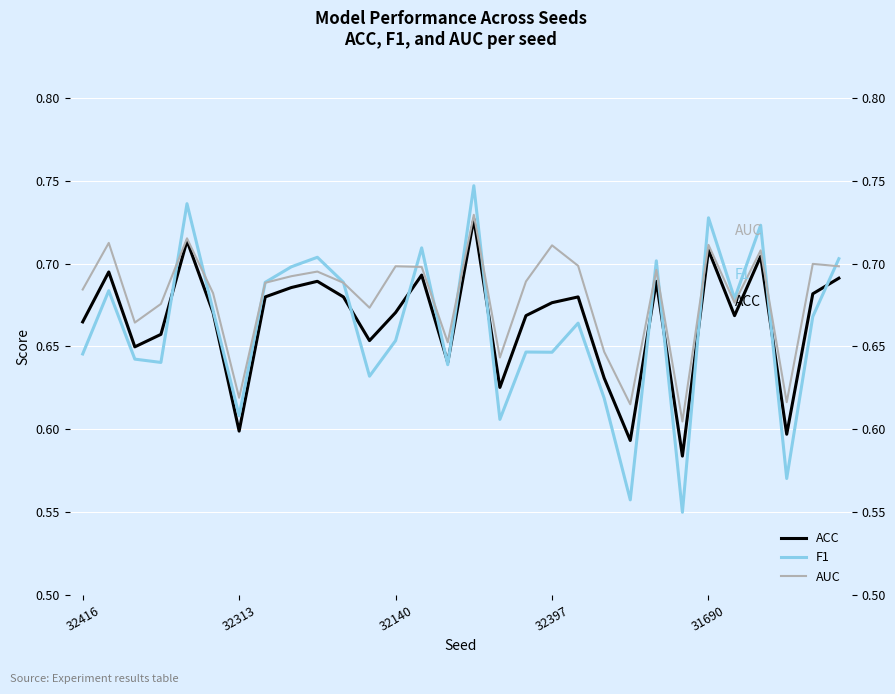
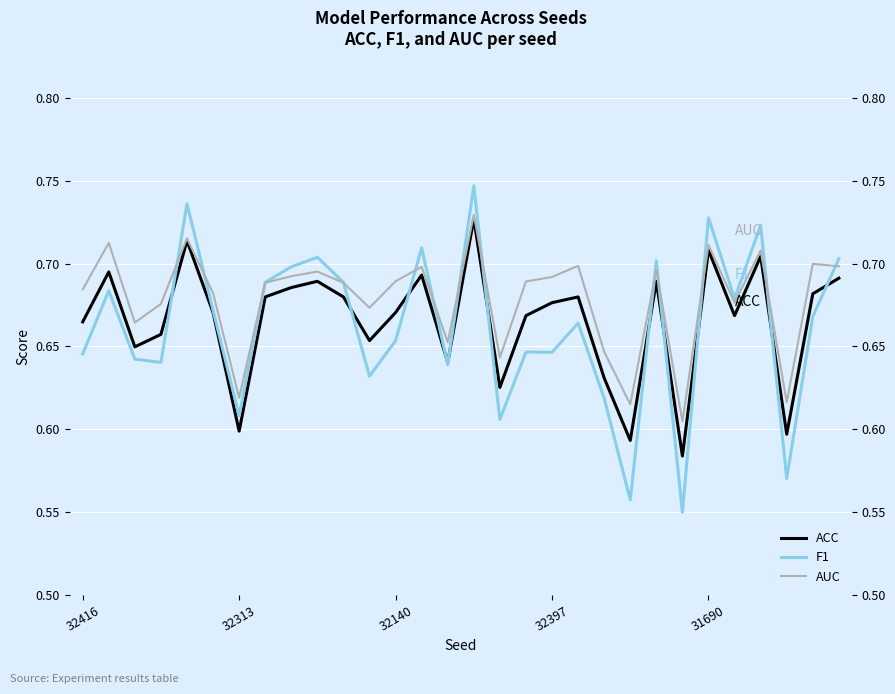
AUC, 32140: 0.698 -> 0.689
AUC, 32397: 0.711 -> 0.692
